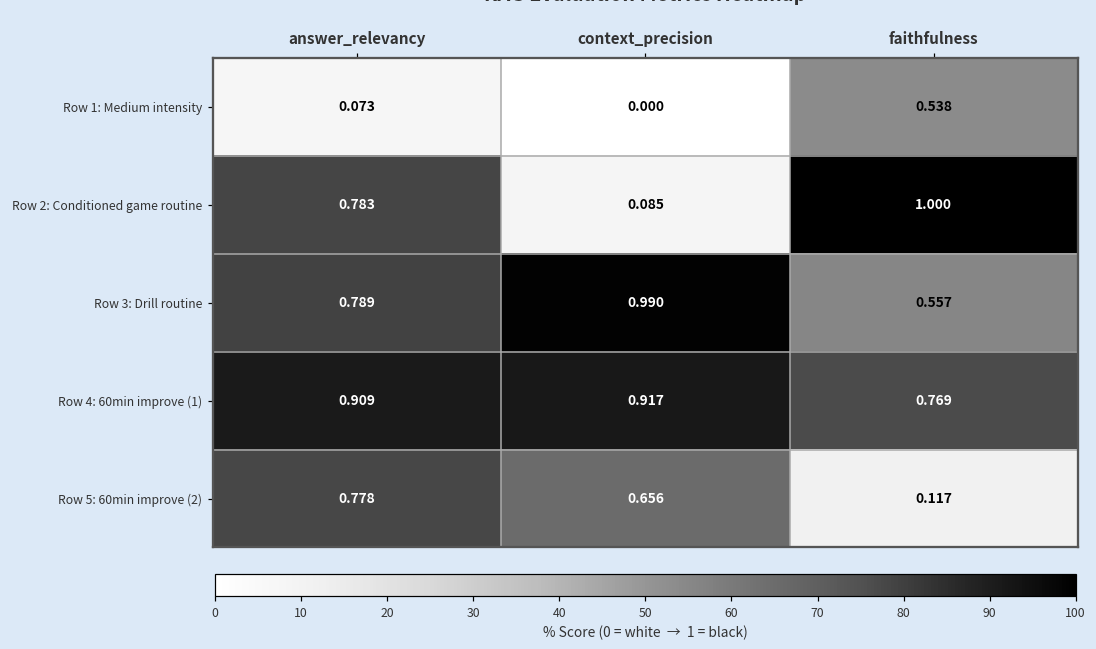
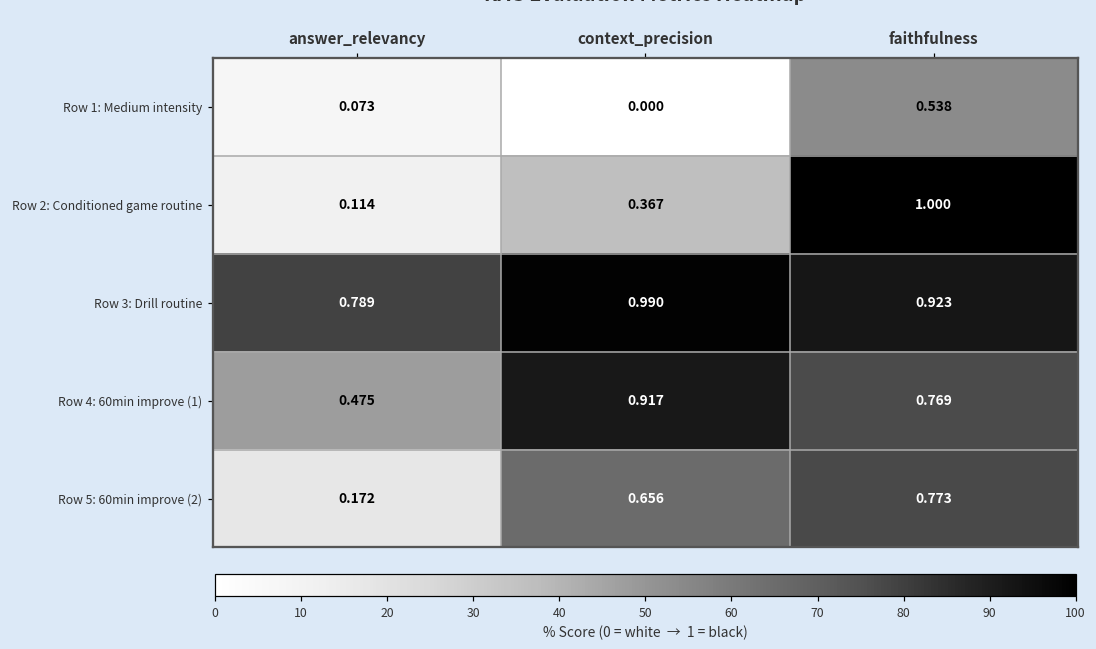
Row 2: Conditioned game routine, answer_relevancy: 0.783 -> 0.114
Row 2: Conditioned game routine, context_precision: 0.085 -> 0.367
Row 3: Drill routine, faithfulness: 0.557 -> 0.923
Row 4: 60min improve (1), answer_relevancy: 0.909 -> 0.475
Row 5: 60min improve (2), answer_relevancy: 0.778 -> 0.172
Row 5: 60min improve (2), faithfulness: 0.117 -> 0.773
